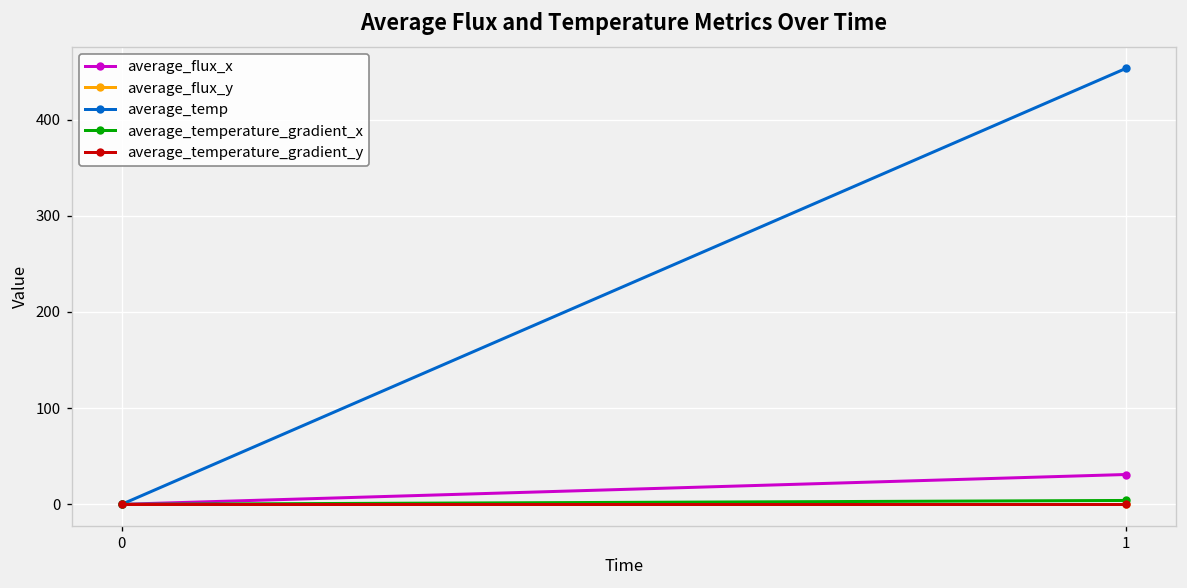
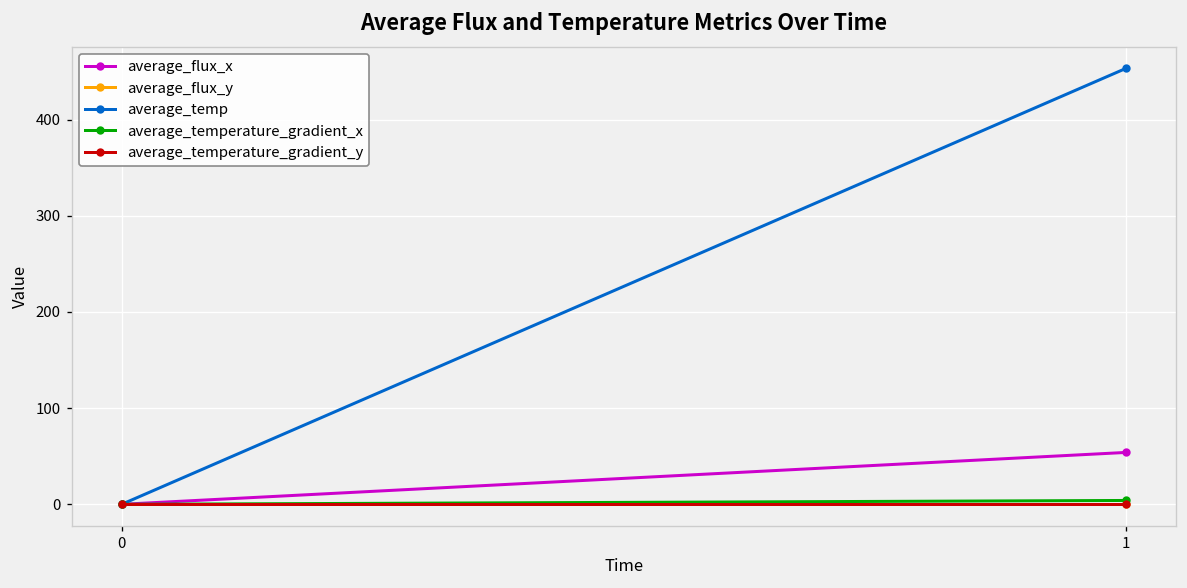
average_flux_x, 1: 30 -> 50
